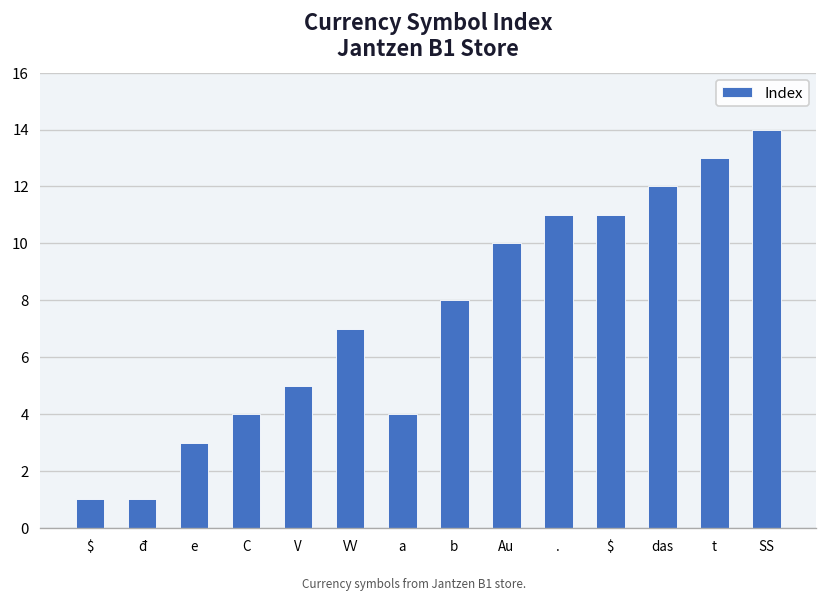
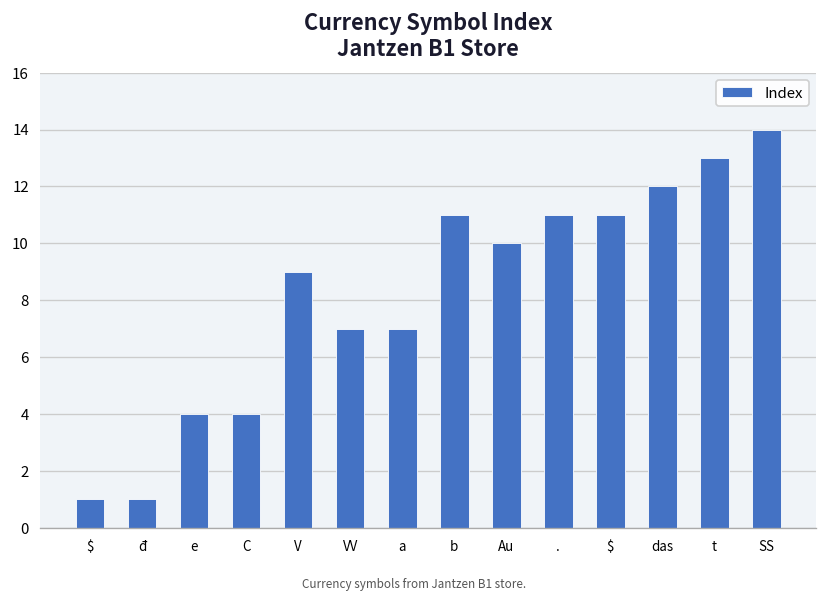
e: 3 -> 4
V: 5 -> 9
a: 4 -> 7
b: 8 -> 11
